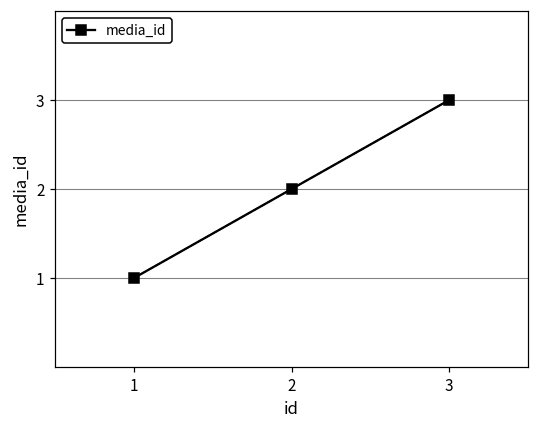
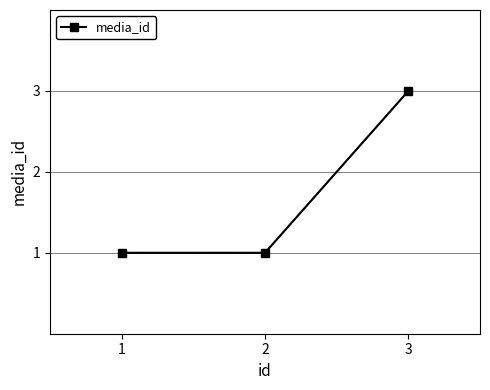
2: 2 -> 1
